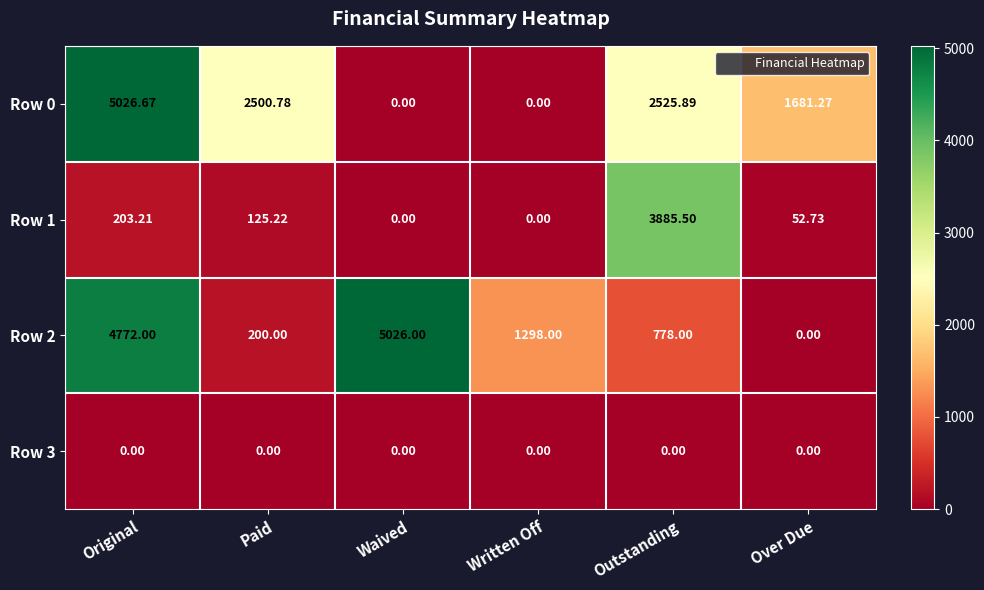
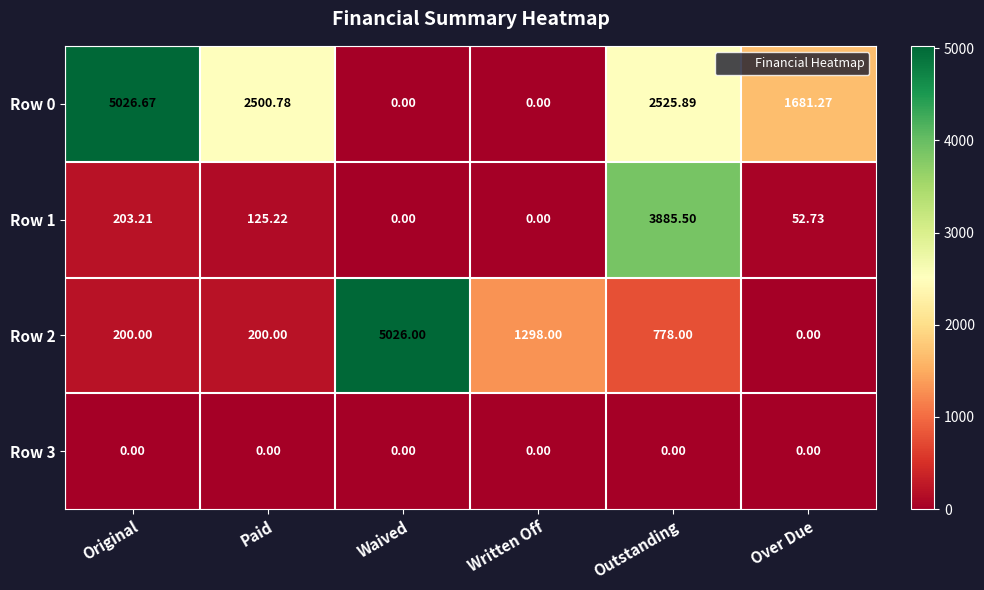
Row 2, Original: 4772.00 -> 200.00
